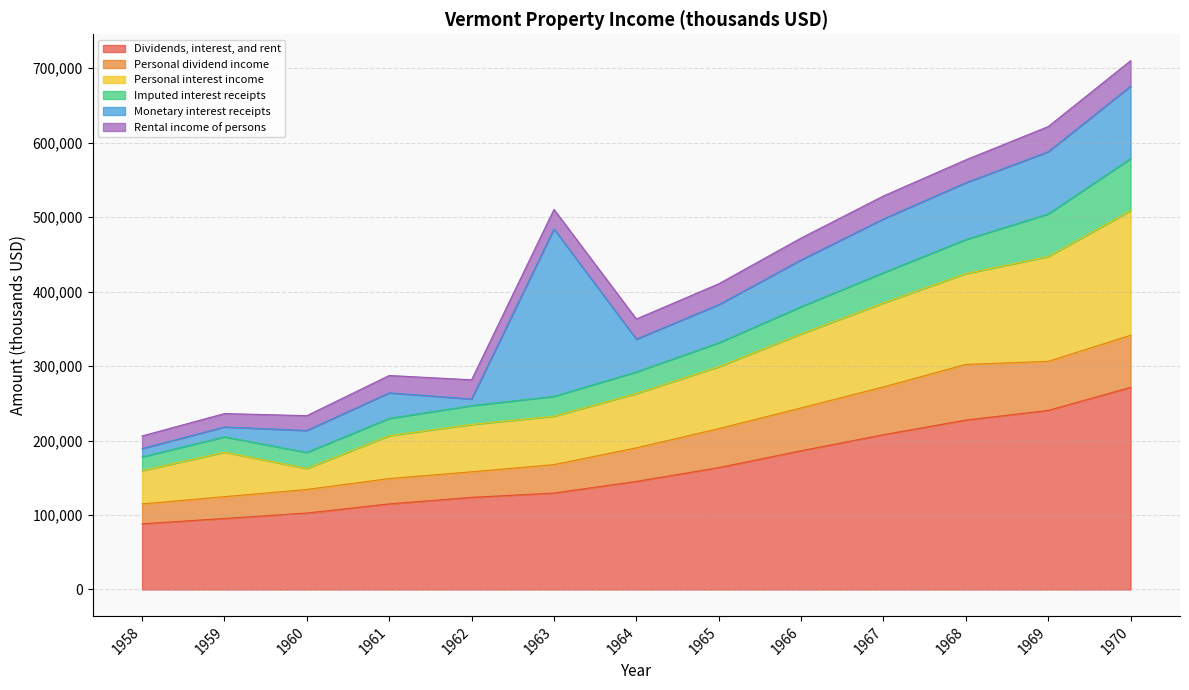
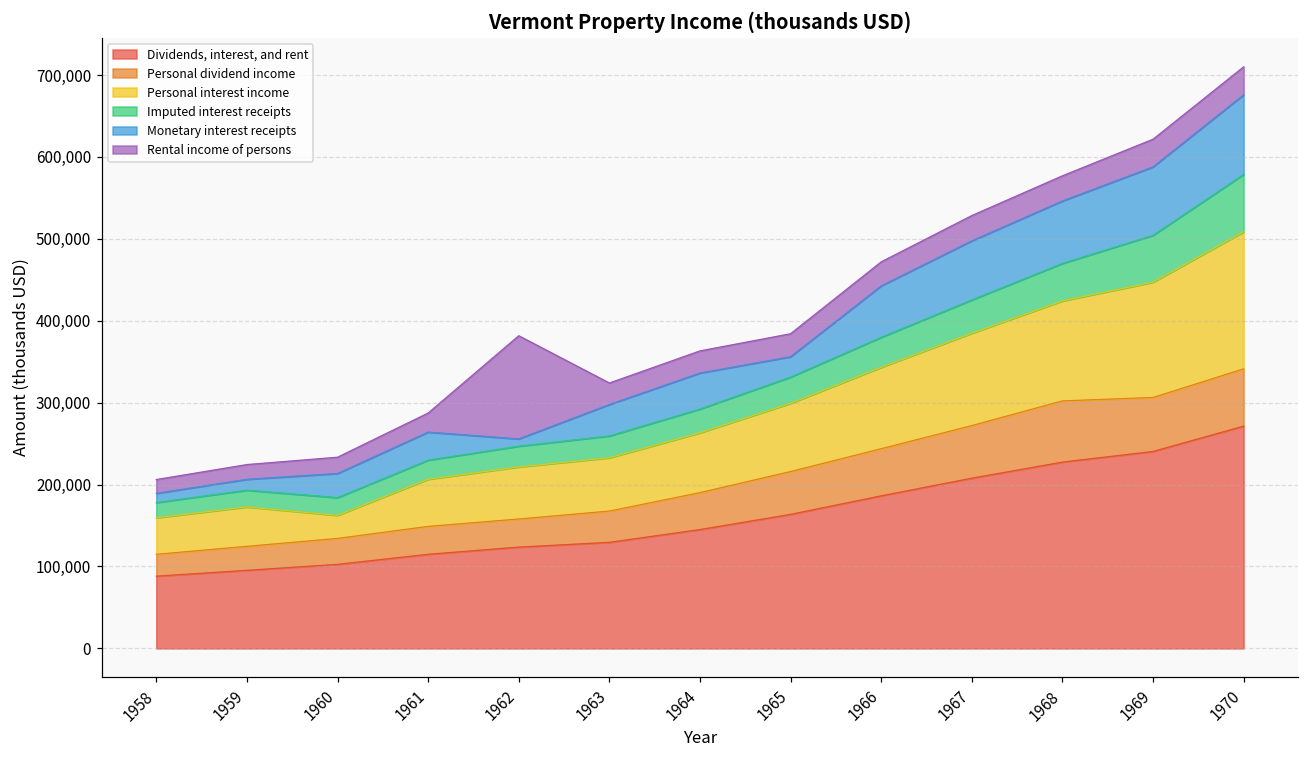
Personal interest income, 1959: 60,000 -> 50,000
Rental income of persons, 1962: 30,000 -> 130,000
Monetary interest receipts, 1963: 220,000 -> 40,000
Monetary interest receipts, 1965: 50,000 -> 20,000
